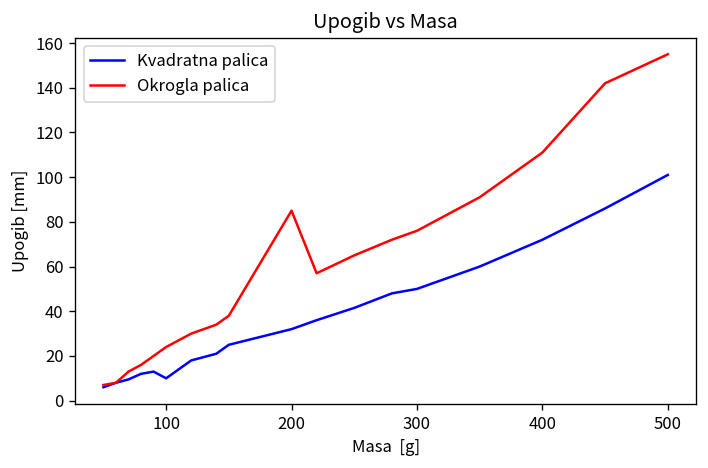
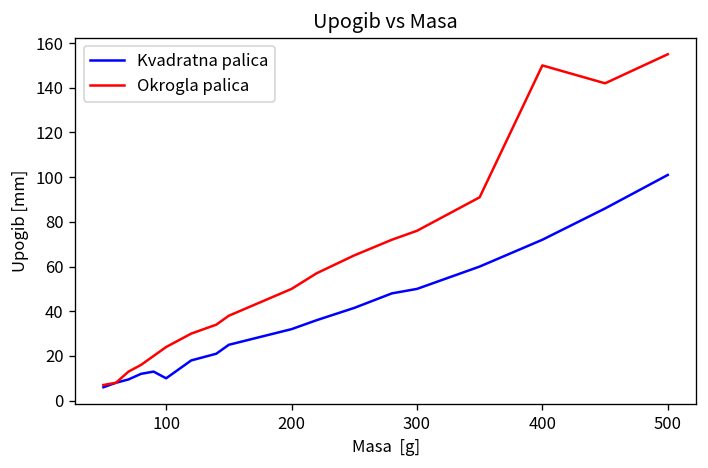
Okrogla palica, 200: 85 -> 50
Okrogla palica, 400: 111 -> 150
